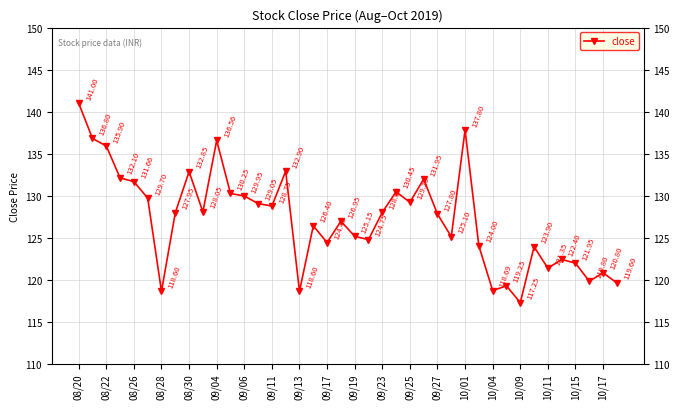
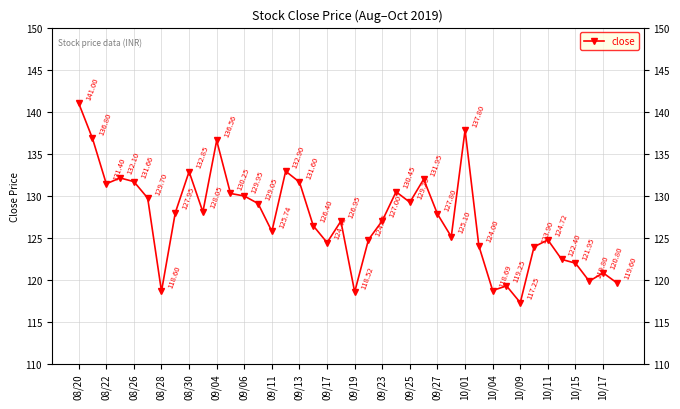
08/22: 135.90 -> 131.40
09/11: 128.75 -> 125.74
09/13: 118.60 -> 131.60
09/19: 125.15 -> 118.52
09/23: 128.00 -> 127.00
10/11: 121.35 -> 124.72
